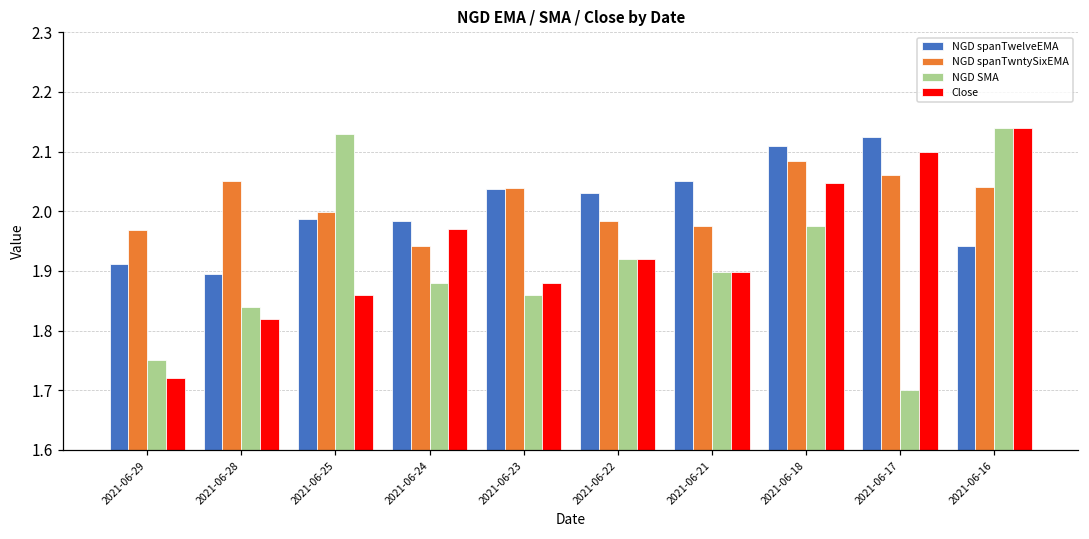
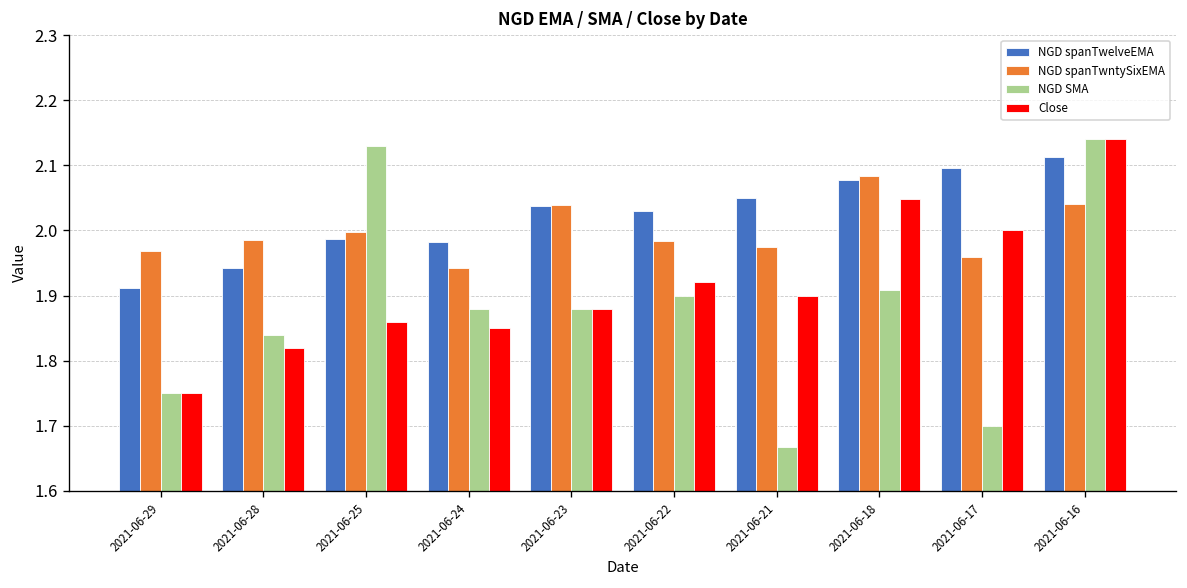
Close, 2021-06-29: 1.72 -> 1.75
NGD spanTwelveEMA, 2021-06-28: 1.89 -> 1.94
NGD spanTwntySixEMA, 2021-06-28: 2.05 -> 1.99
Close, 2021-06-24: 1.97 -> 1.85
NGD SMA, 2021-06-23: 1.86 -> 1.88
NGD SMA, 2021-06-22: 1.92 -> 1.90
NGD SMA, 2021-06-21: 1.90 -> 1.67
NGD spanTwelveEMA, 2021-06-18: 2.11 -> 2.08
NGD SMA, 2021-06-18: 1.98 -> 1.91
NGD spanTwelveEMA, 2021-06-17: 2.12 -> 2.10
NGD spanTwntySixEMA, 2021-06-17: 2.06 -> 1.96
Close, 2021-06-17: 2.1 -> 2.0
NGD spanTwelveEMA, 2021-06-16: 1.94 -> 2.11
